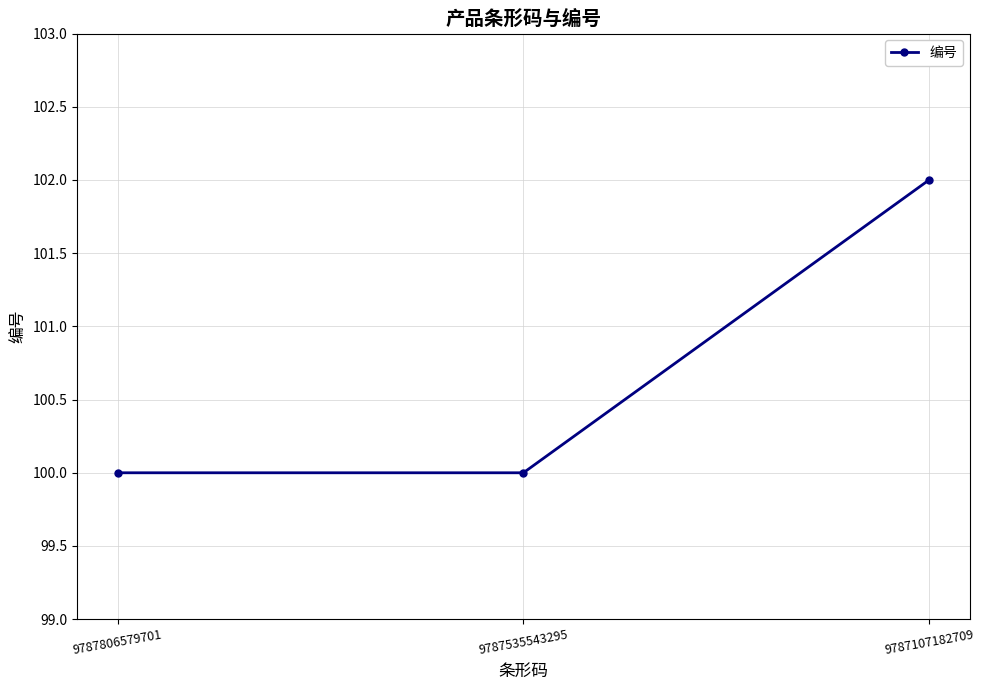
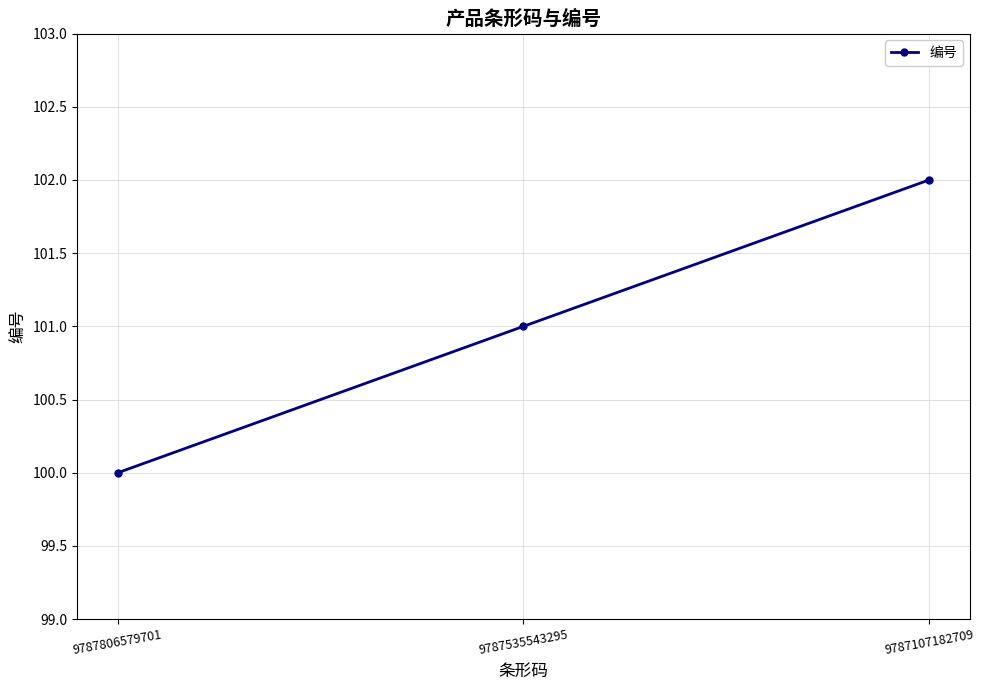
9787535543295: 100 -> 101
